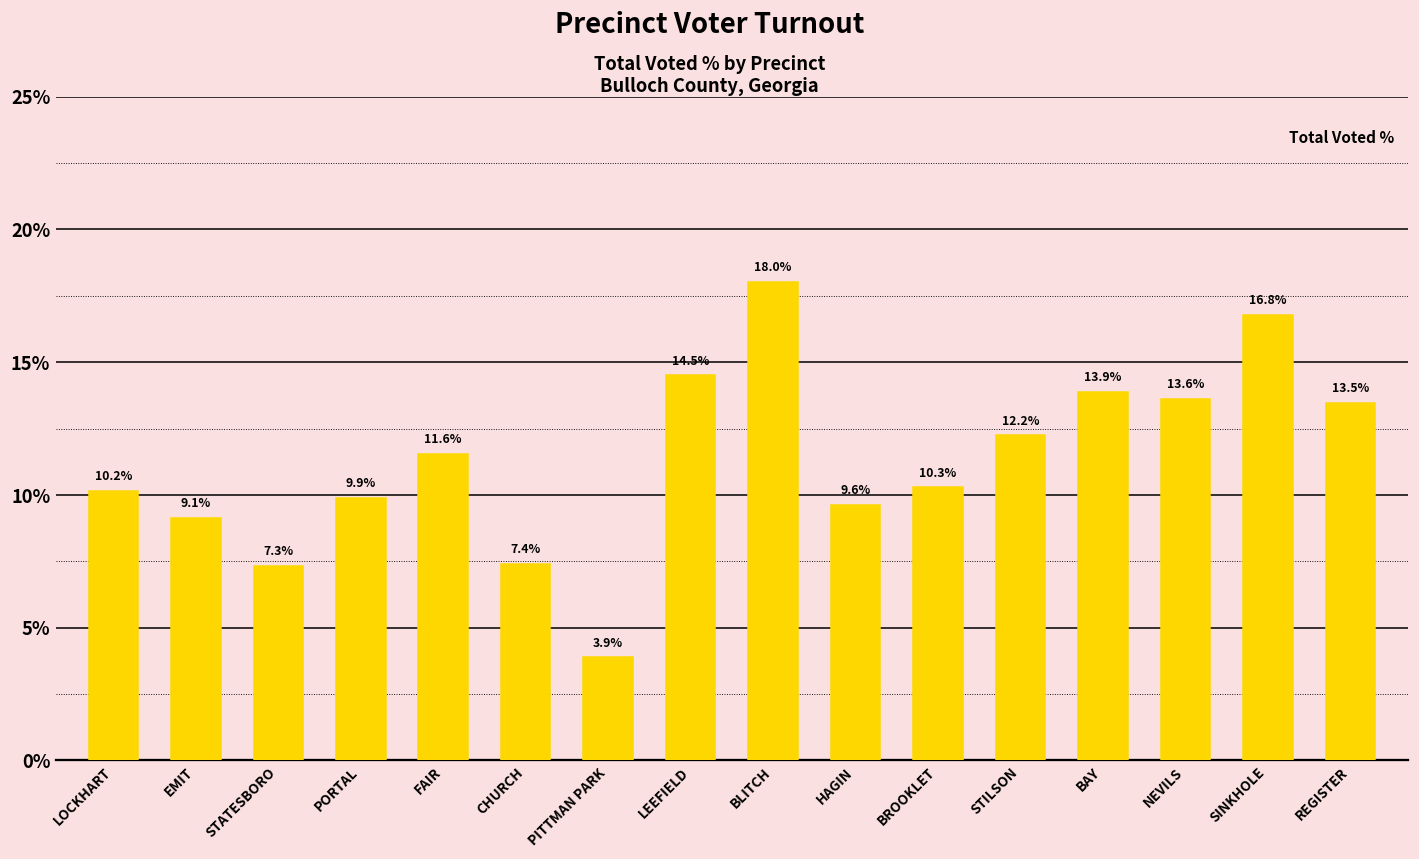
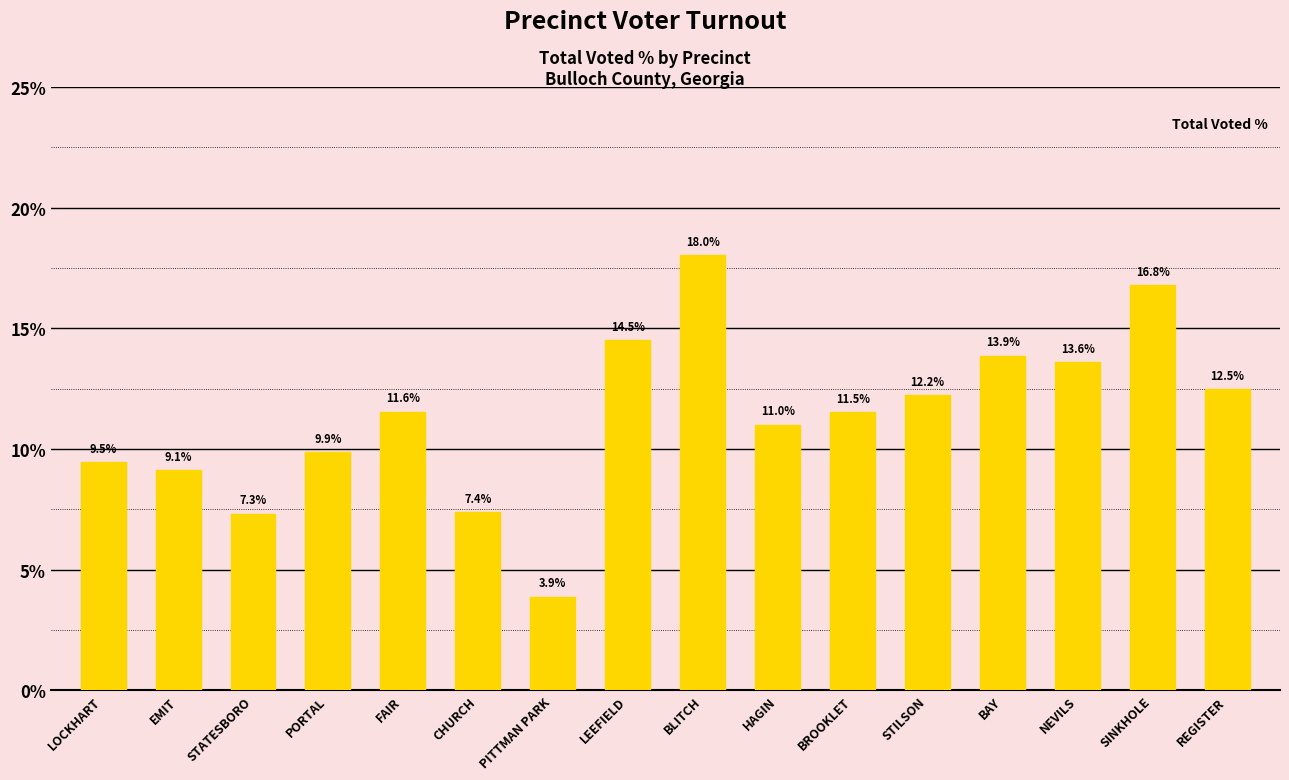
LOCKHART: 10.2% -> 9.5%
HAGIN: 9.6% -> 11.0%
BROOKLET: 10.3% -> 11.5%
REGISTER: 13.5% -> 12.5%
